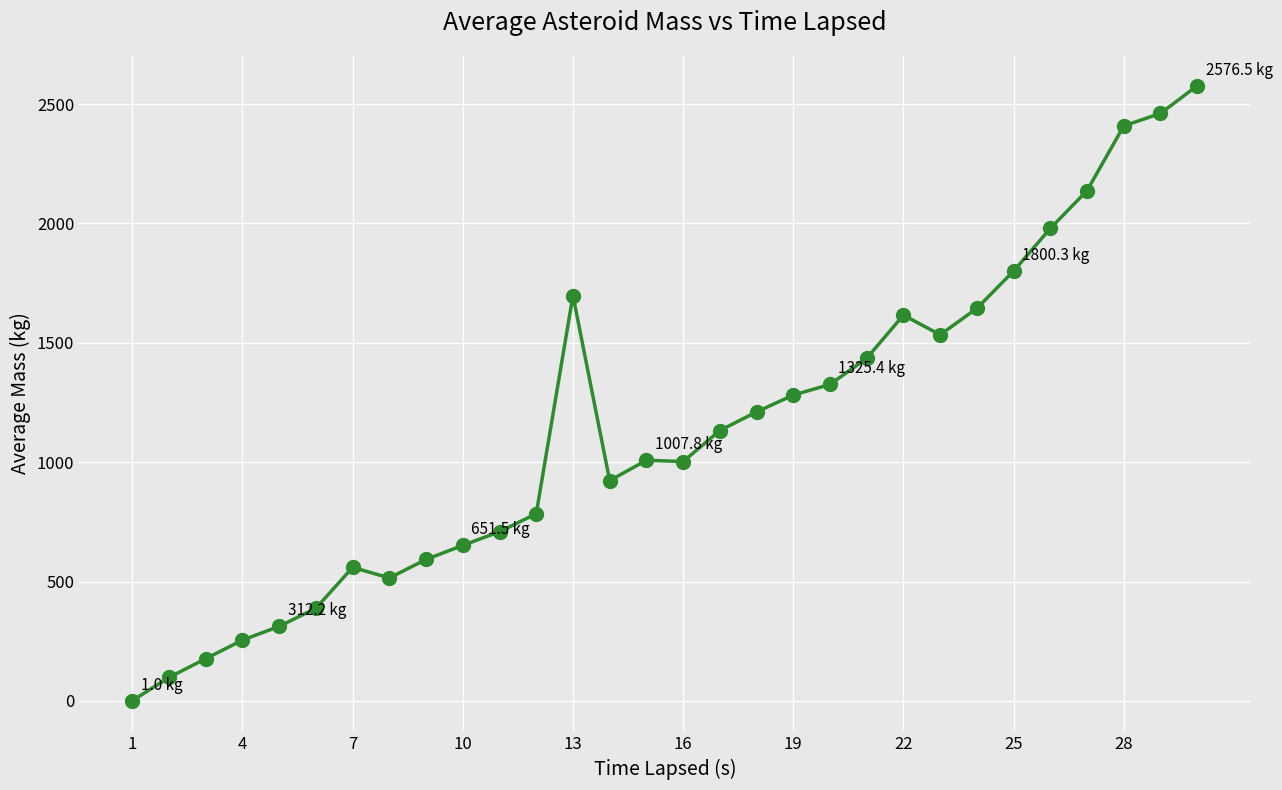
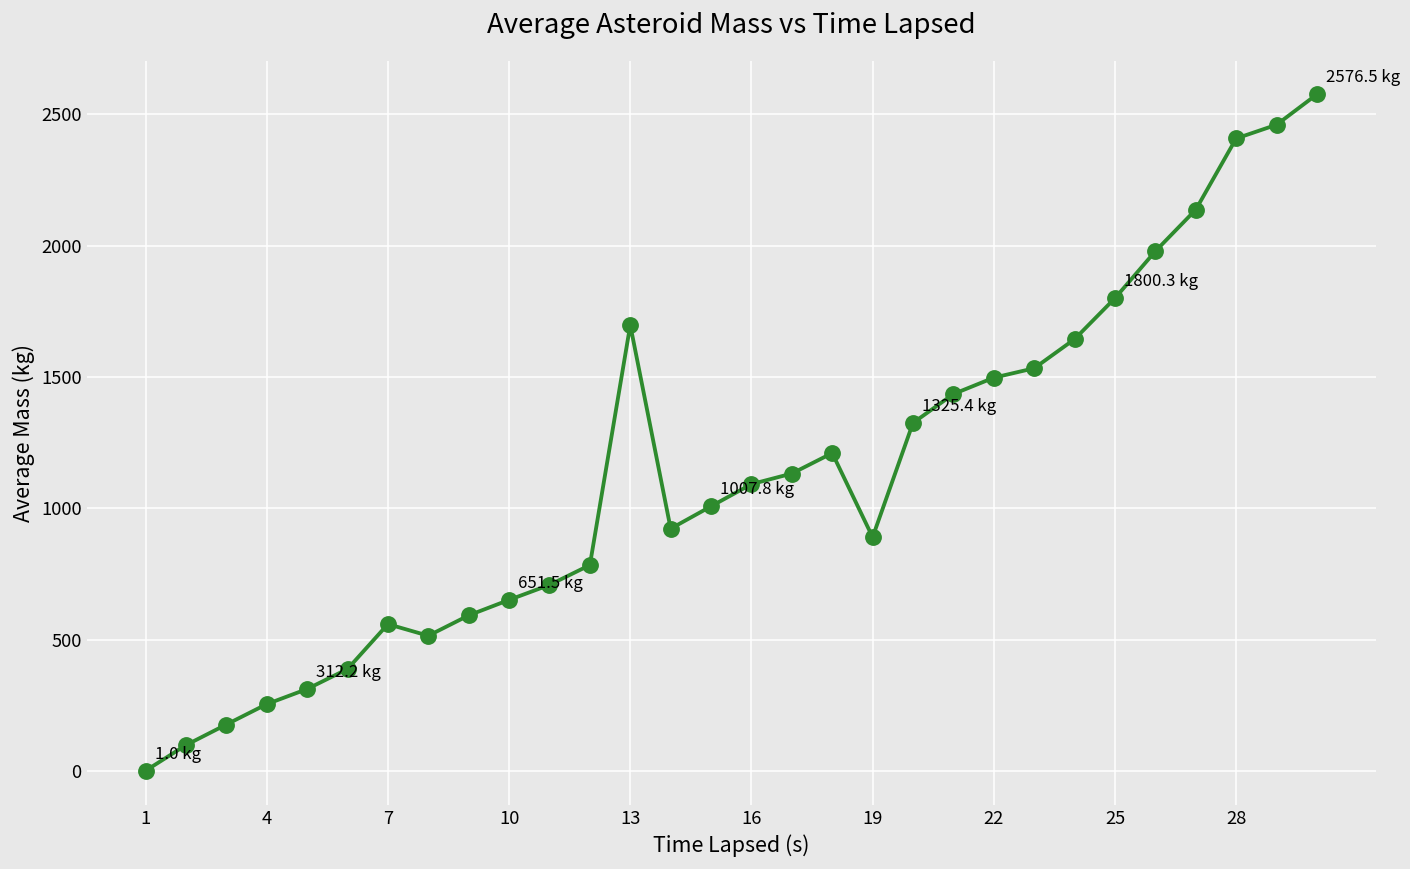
16: 1000 -> 1090
19: 1280 -> 890
22: 1620 -> 1500
